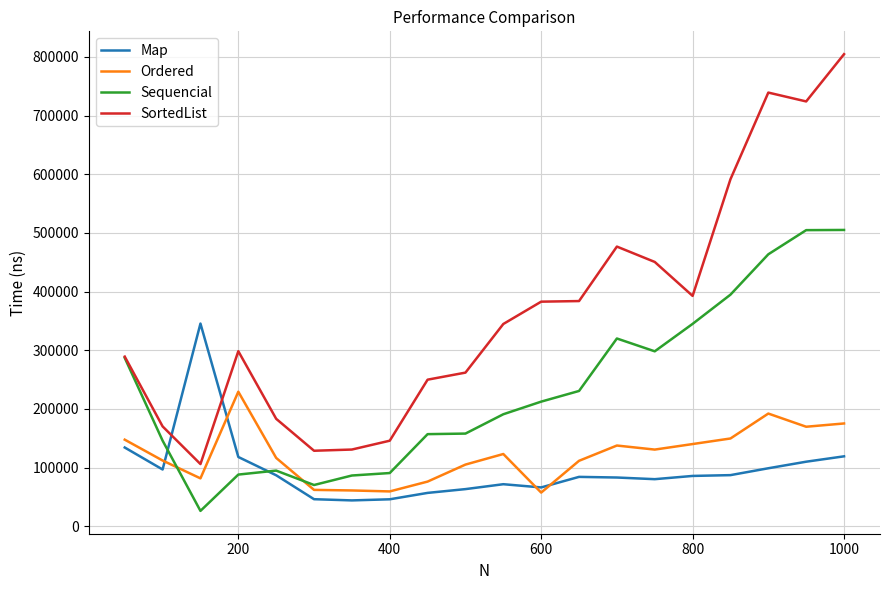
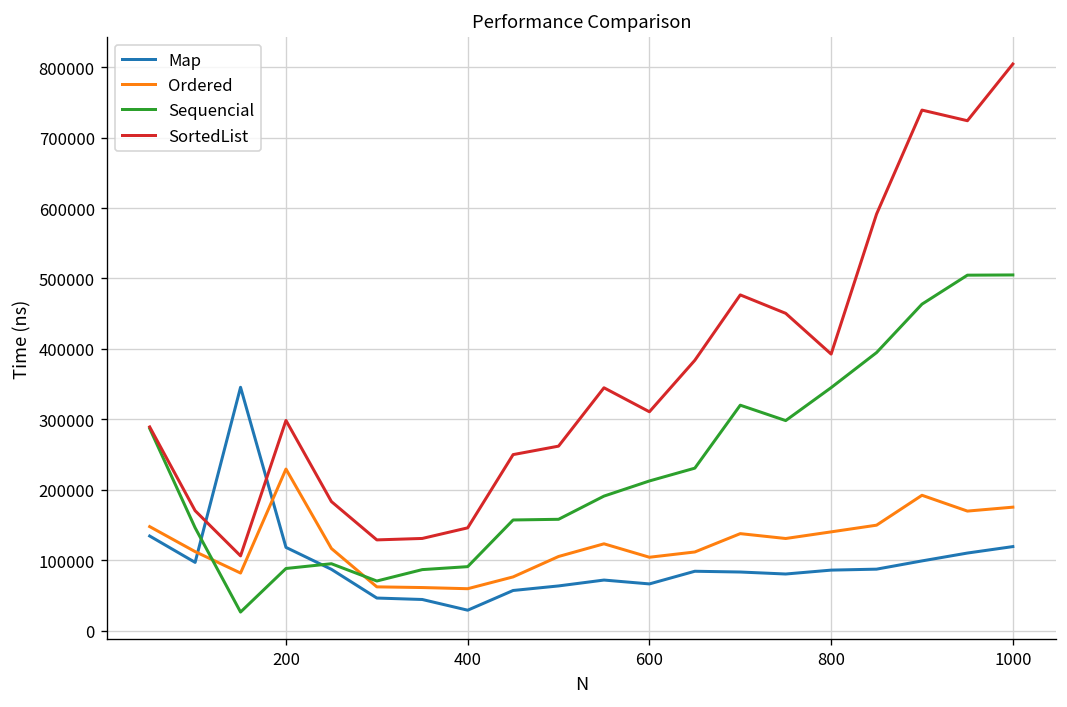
Map, 400: 50000 -> 30000
Ordered, 600: 60000 -> 100000
SortedList, 600: 380000 -> 310000
